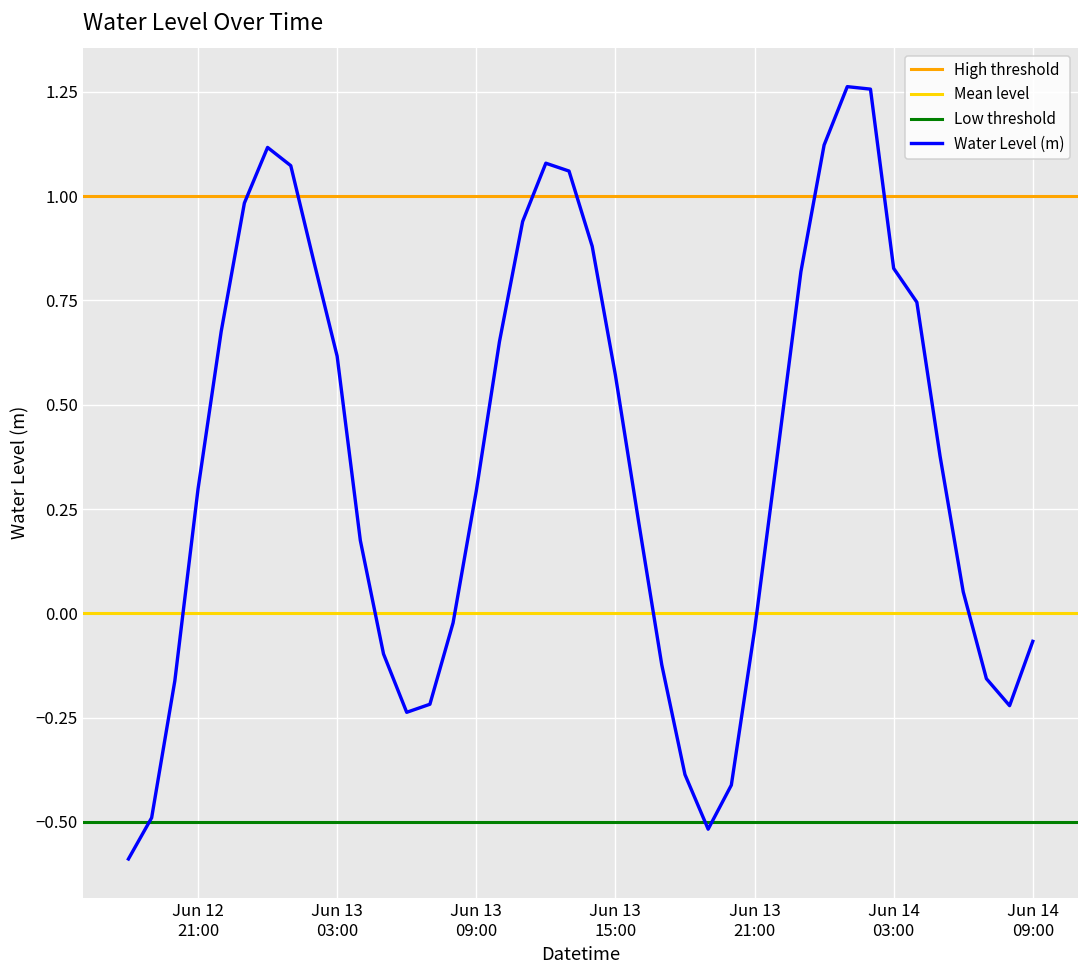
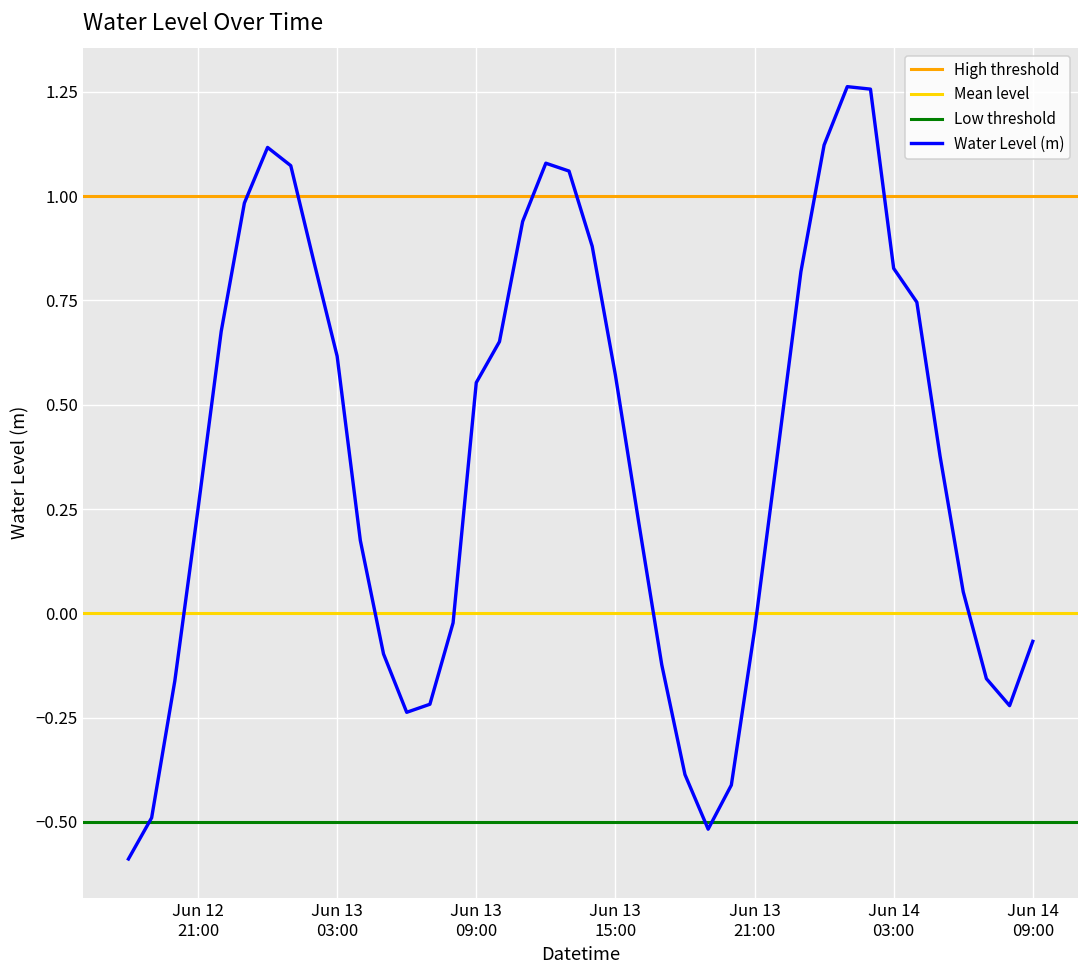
Jun 12 21:00: 0.30 -> 0.25
Jun 13 09:00: 0.29 -> 0.55
